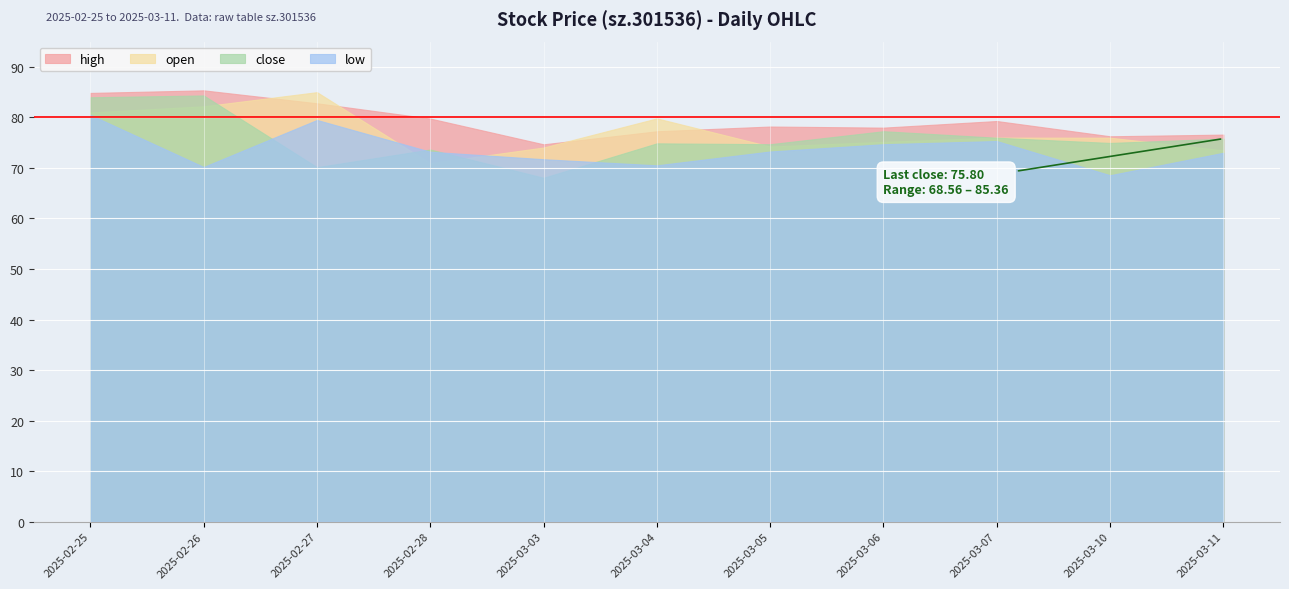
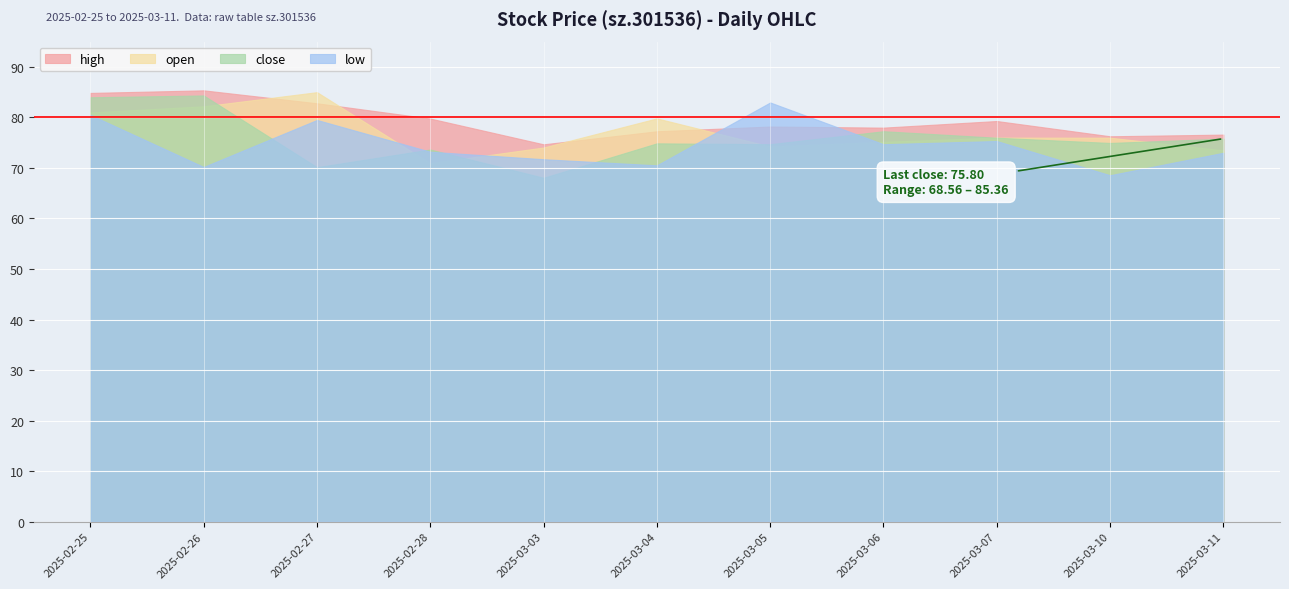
low, 2025-03-05: 73 -> 83
